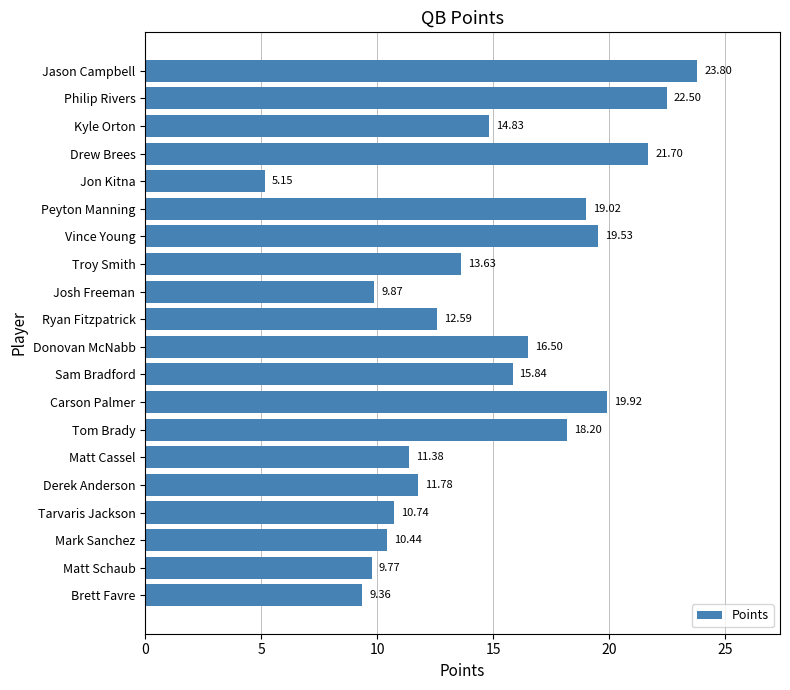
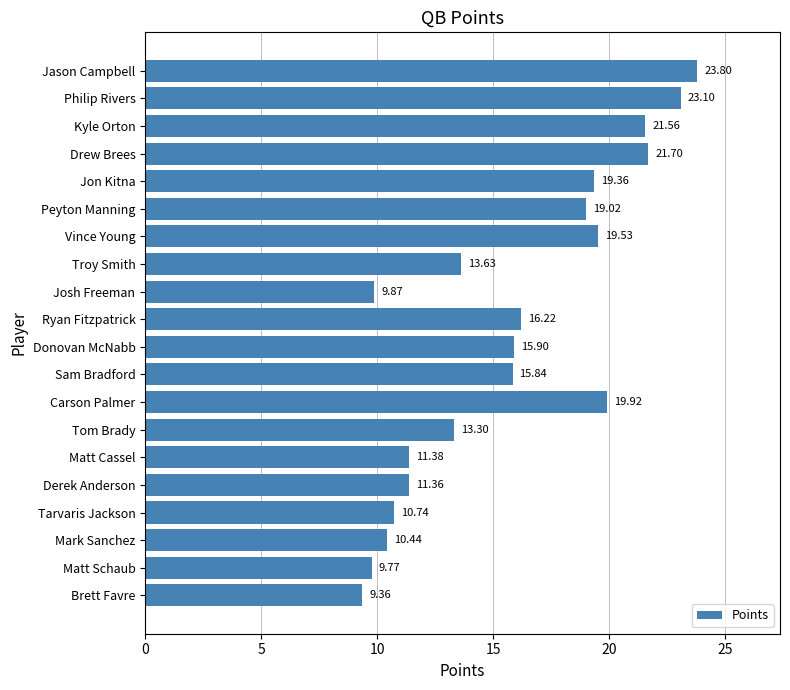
Philip Rivers: 22.50 -> 23.10
Kyle Orton: 14.83 -> 21.56
Jon Kitna: 5.15 -> 19.36
Ryan Fitzpatrick: 12.59 -> 16.22
Donovan McNabb: 16.50 -> 15.90
Tom Brady: 18.20 -> 13.30
Derek Anderson: 11.78 -> 11.36
